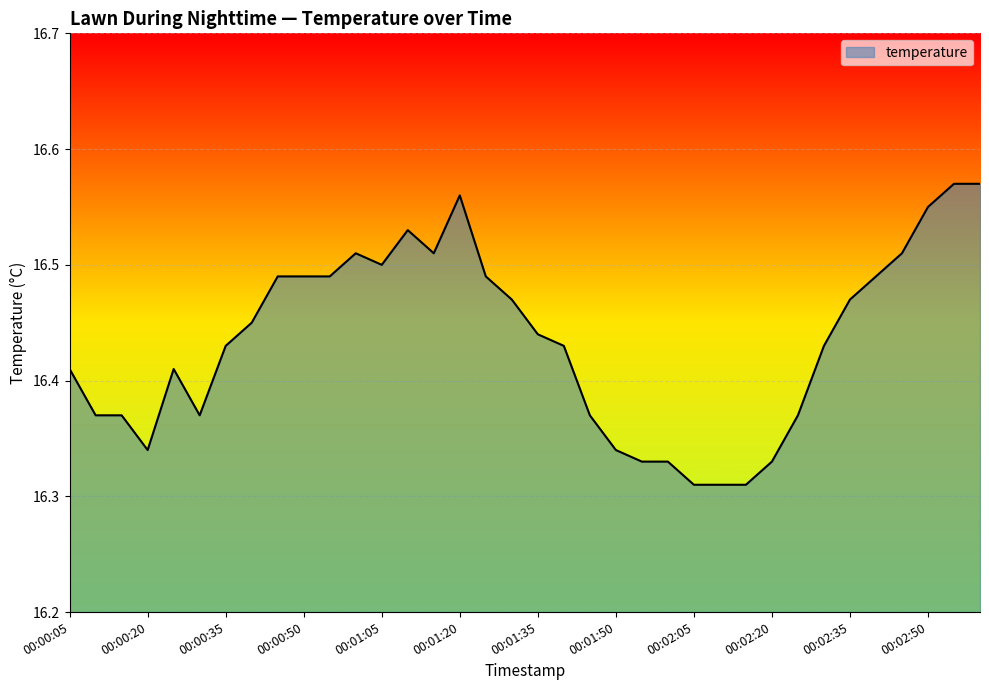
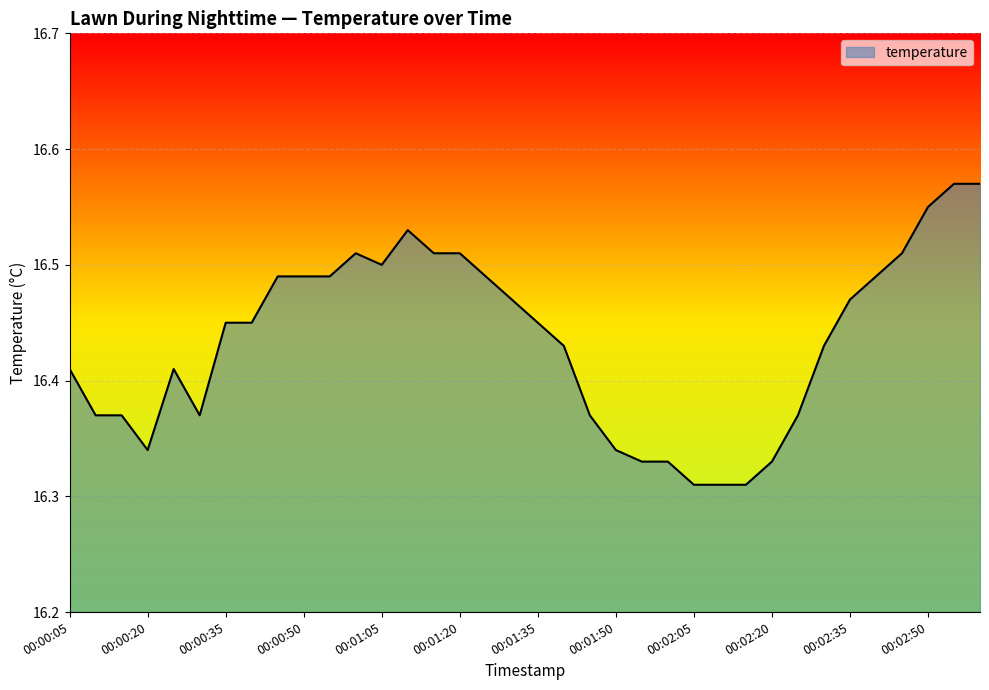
00:00:35: 16.43 -> 16.45
00:01:20: 16.56 -> 16.51
00:01:35: 16.44 -> 16.45
